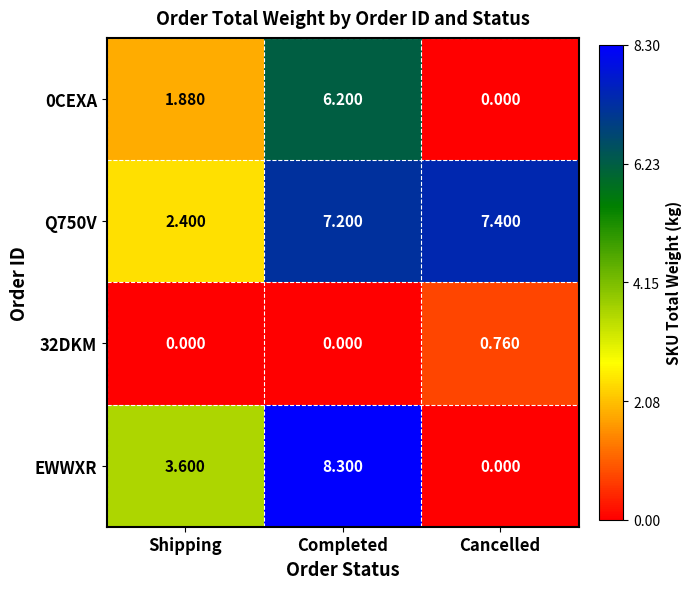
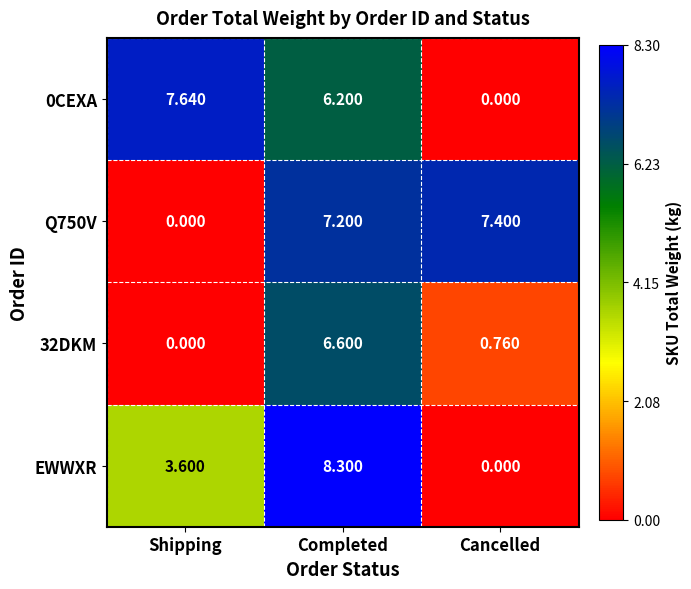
0CEXA, Shipping: 1.880 -> 7.640
Q750V, Shipping: 2.400 -> 0.000
32DKM, Completed: 0.000 -> 6.600
